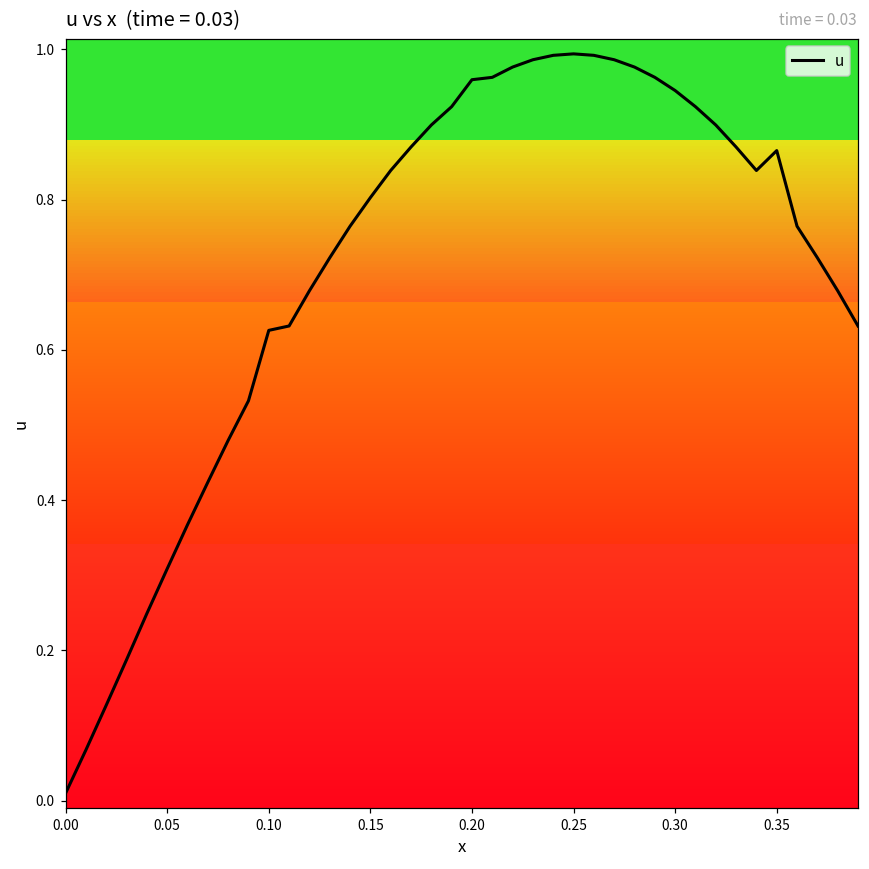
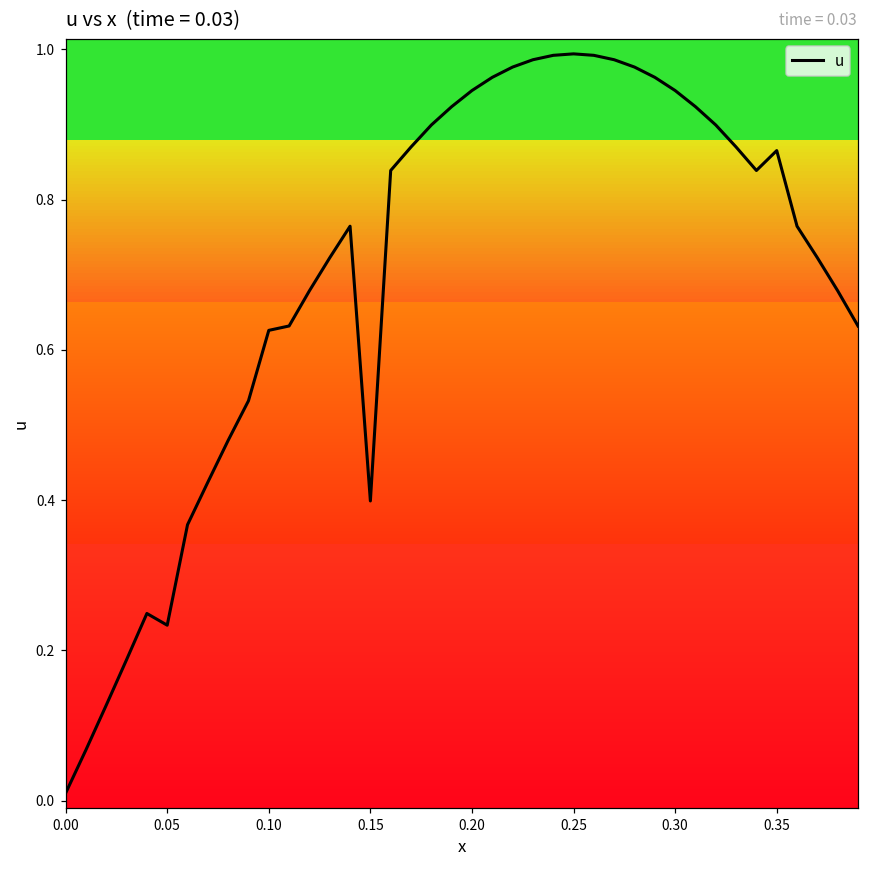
0.05: 0.31 -> 0.23
0.15: 0.80 -> 0.40
0.20: 0.96 -> 0.95
